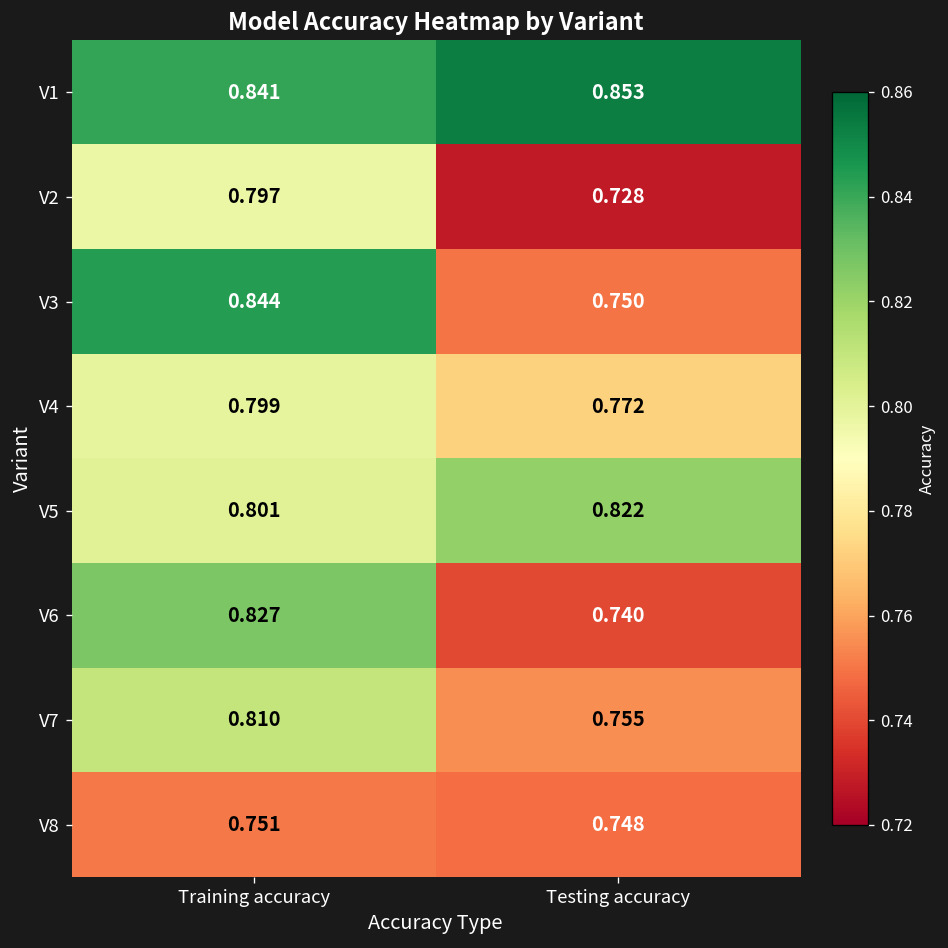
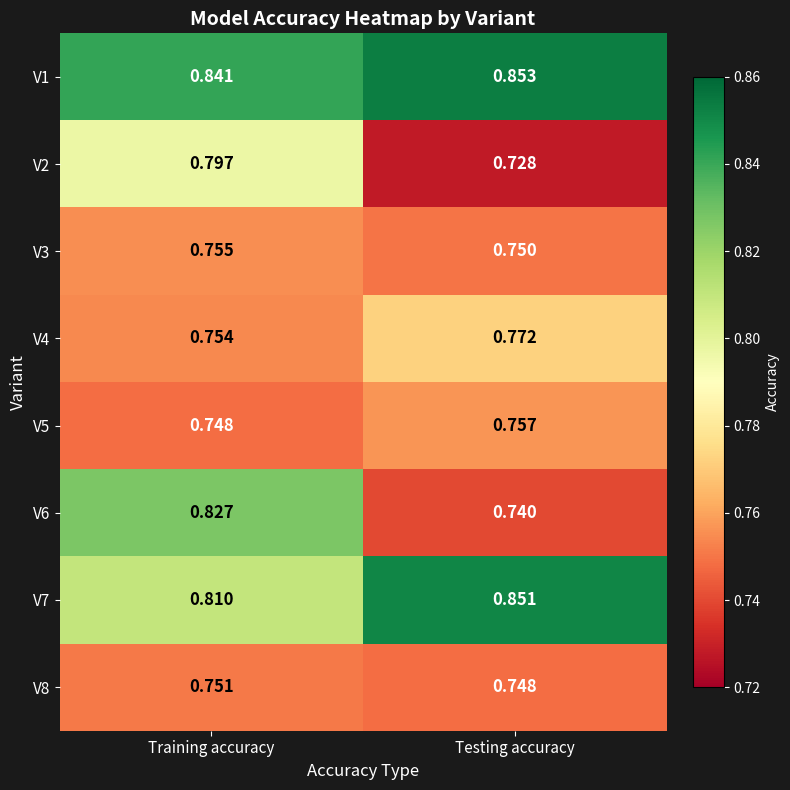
V3, Training accuracy: 0.844 -> 0.755
V4, Training accuracy: 0.799 -> 0.754
V5, Training accuracy: 0.801 -> 0.748
V5, Testing accuracy: 0.822 -> 0.757
V7, Testing accuracy: 0.755 -> 0.851
